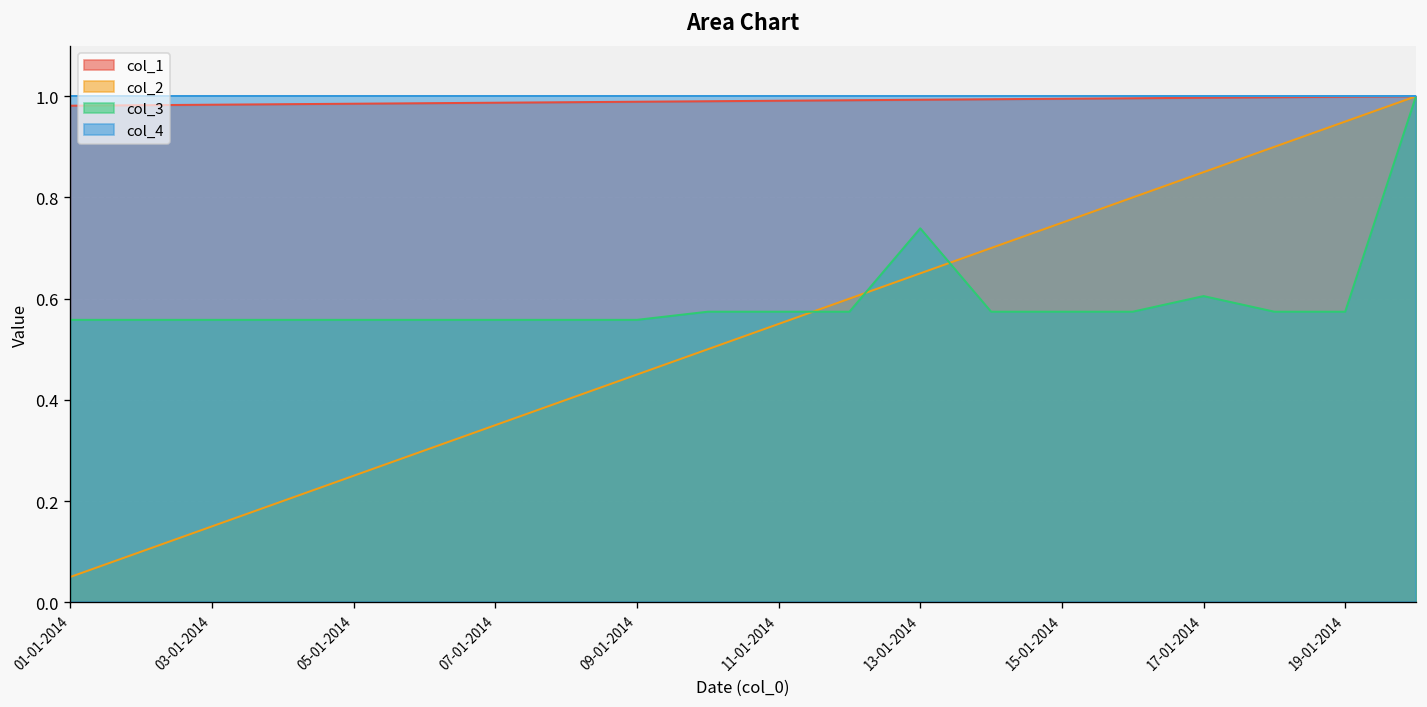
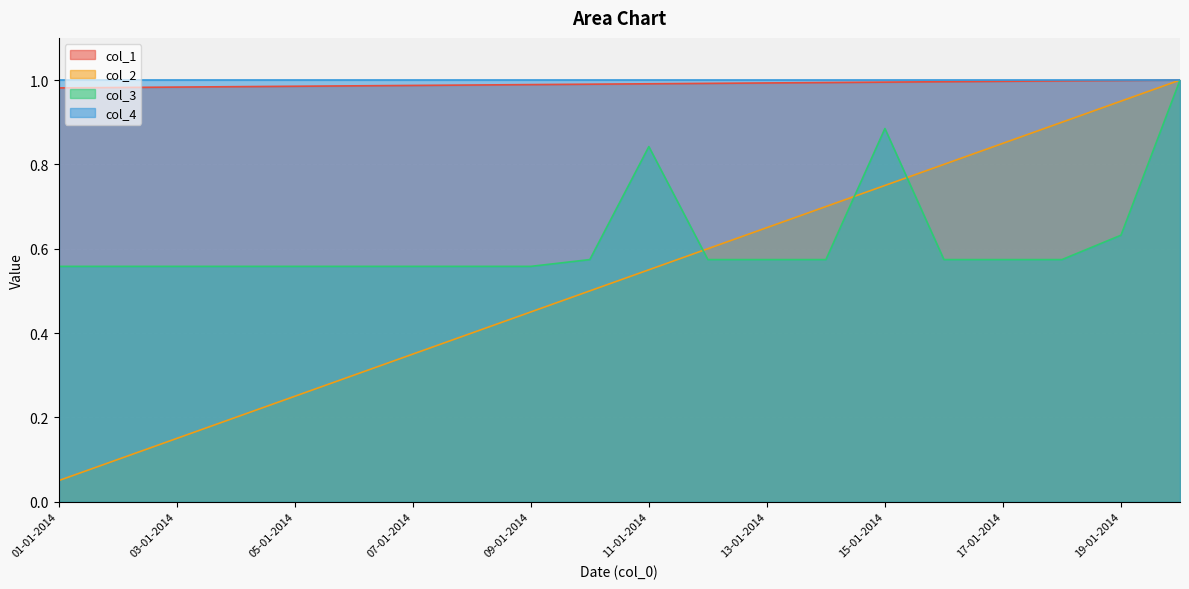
col_3, 11-01-2014: 0.57 -> 0.84
col_3, 13-01-2014: 0.74 -> 0.57
col_3, 15-01-2014: 0.57 -> 0.89
col_3, 17-01-2014: 0.61 -> 0.57
col_3, 19-01-2014: 0.57 -> 0.63
